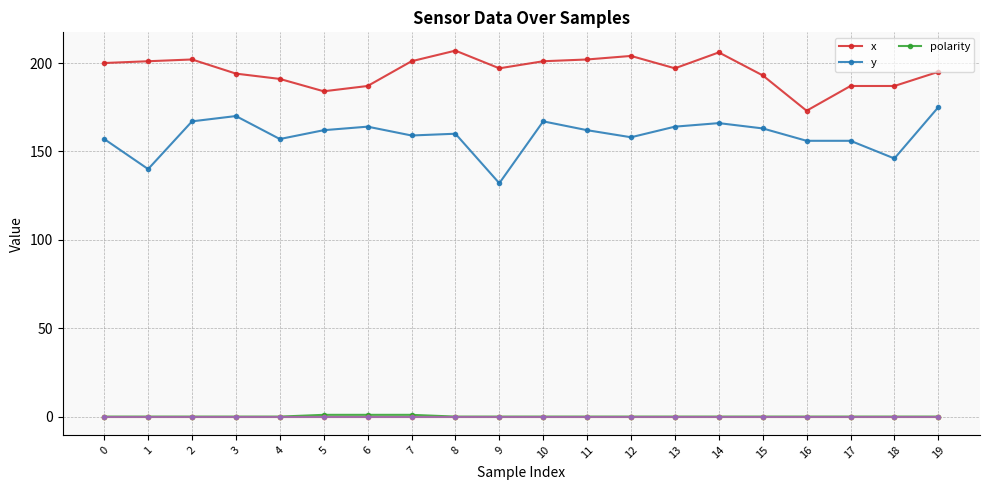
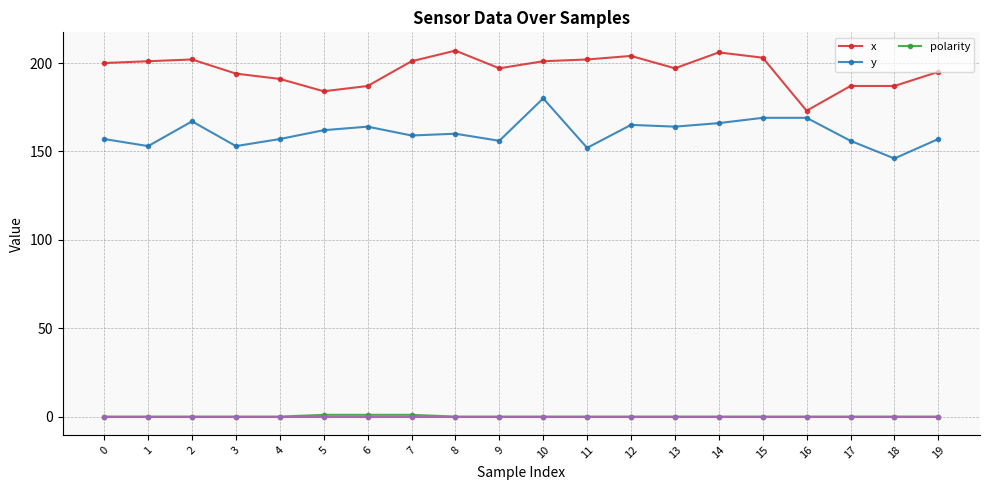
y, 1: 140 -> 153
y, 3: 170 -> 153
y, 9: 132 -> 156
y, 10: 167 -> 180
y, 11: 162 -> 152
y, 12: 158 -> 165
x, 15: 193 -> 203
y, 15: 163 -> 169
y, 16: 156 -> 169
y, 19: 175 -> 157
